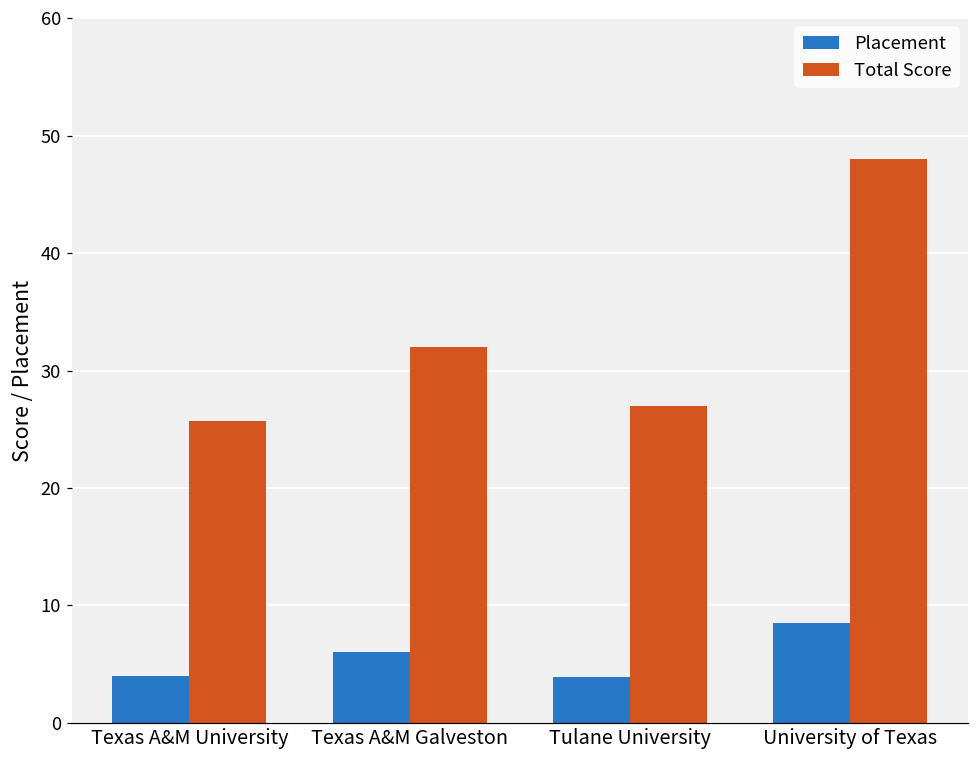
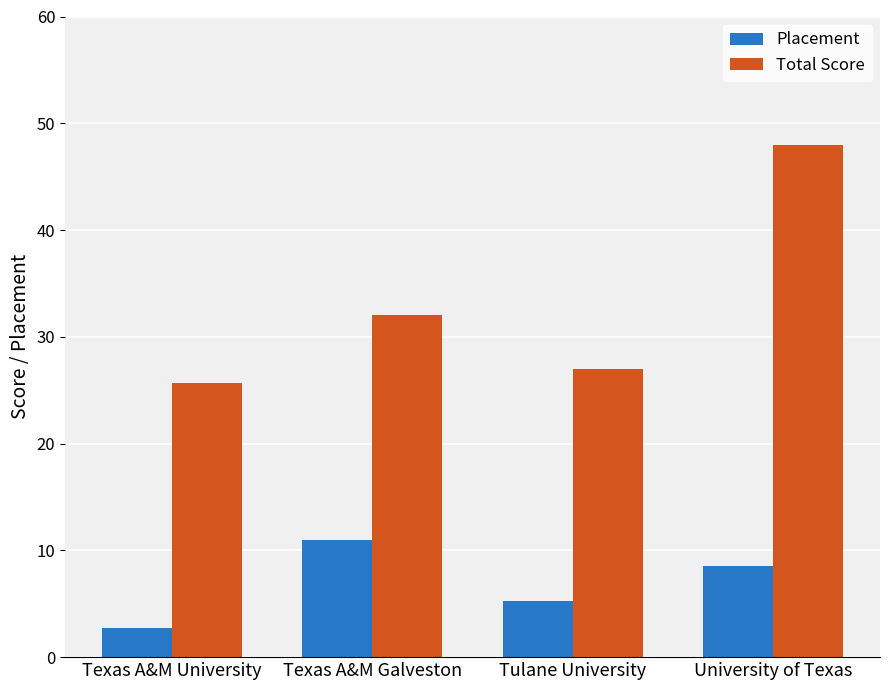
Placement, Texas A&M University: 4.0 -> 2.7
Placement, Texas A&M Galveston: 6 -> 11
Placement, Tulane University: 3.9 -> 5.3
